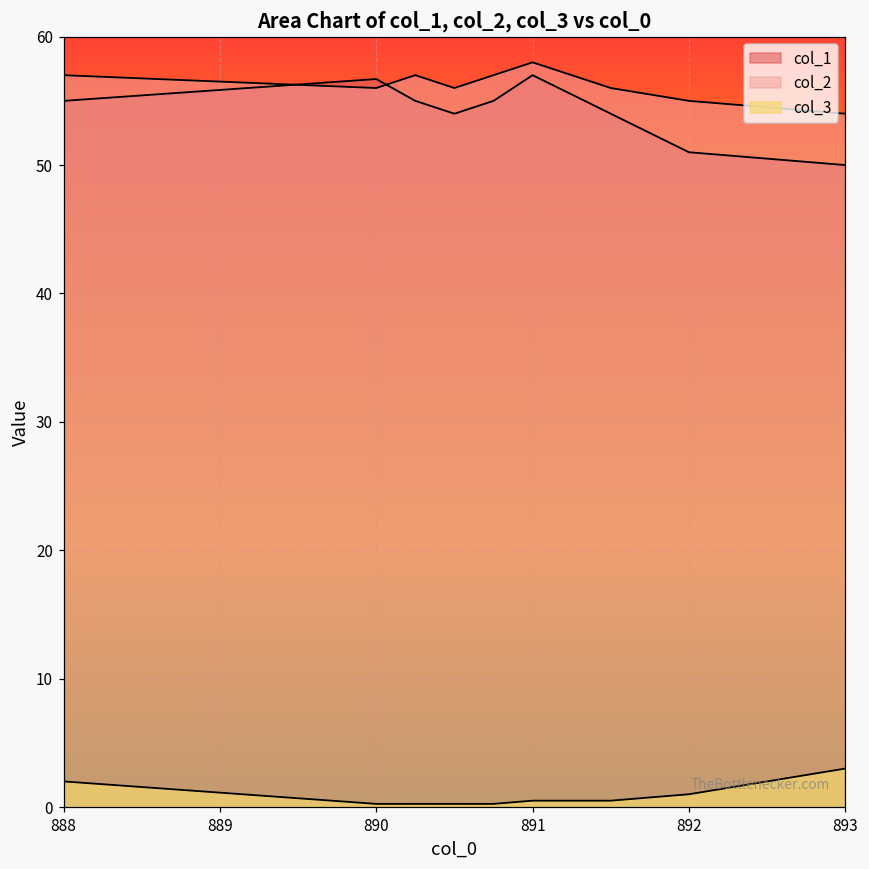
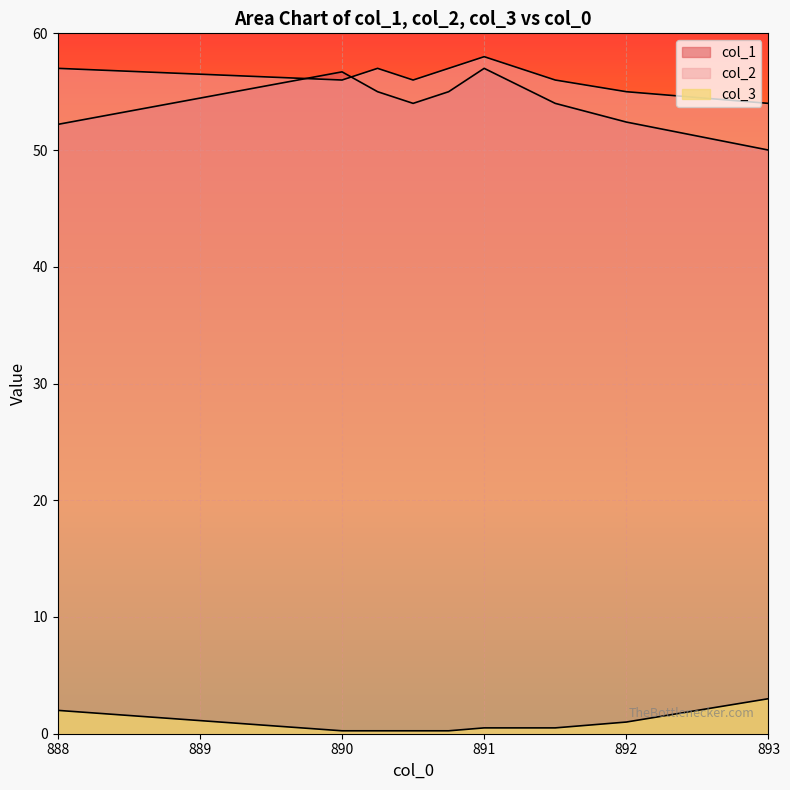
col_1, 888: 55.0 -> 52.2
col_1, 892: 51.0 -> 52.4
